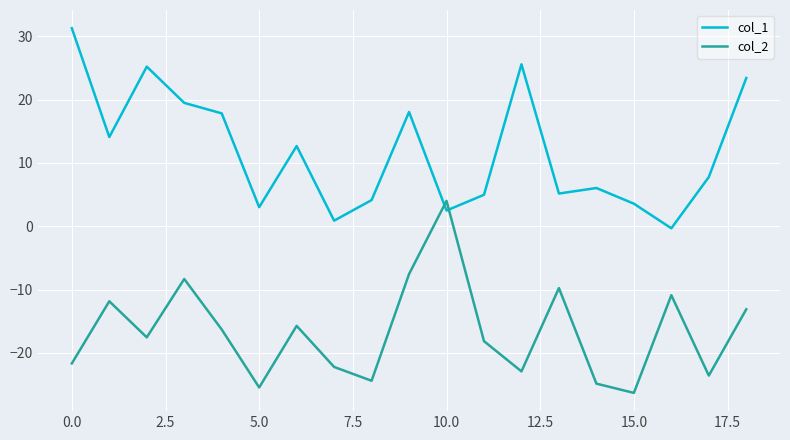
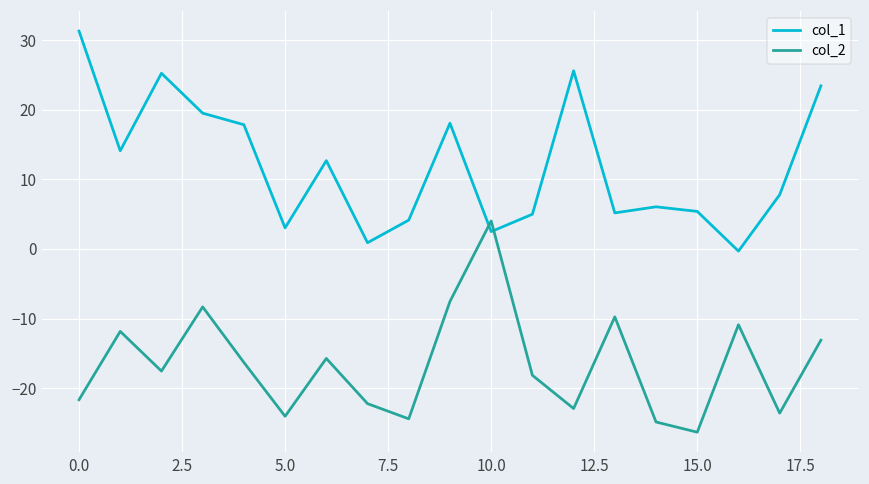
col_2, 5.0: -25 -> -24
col_1, 15.0: 4 -> 5
